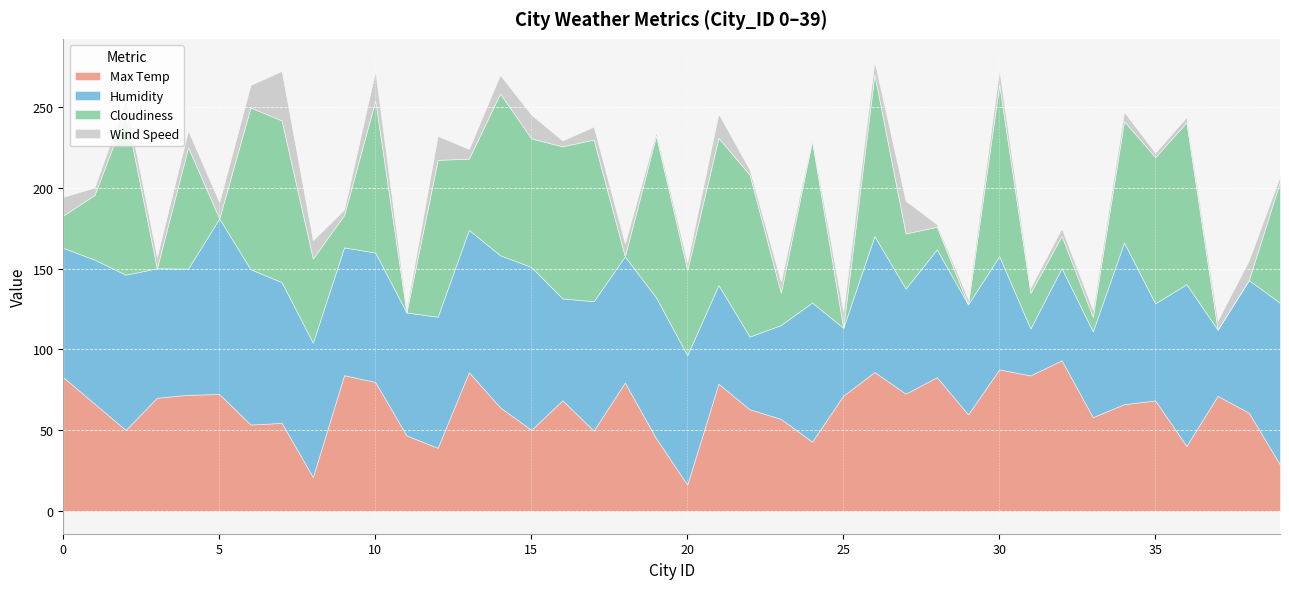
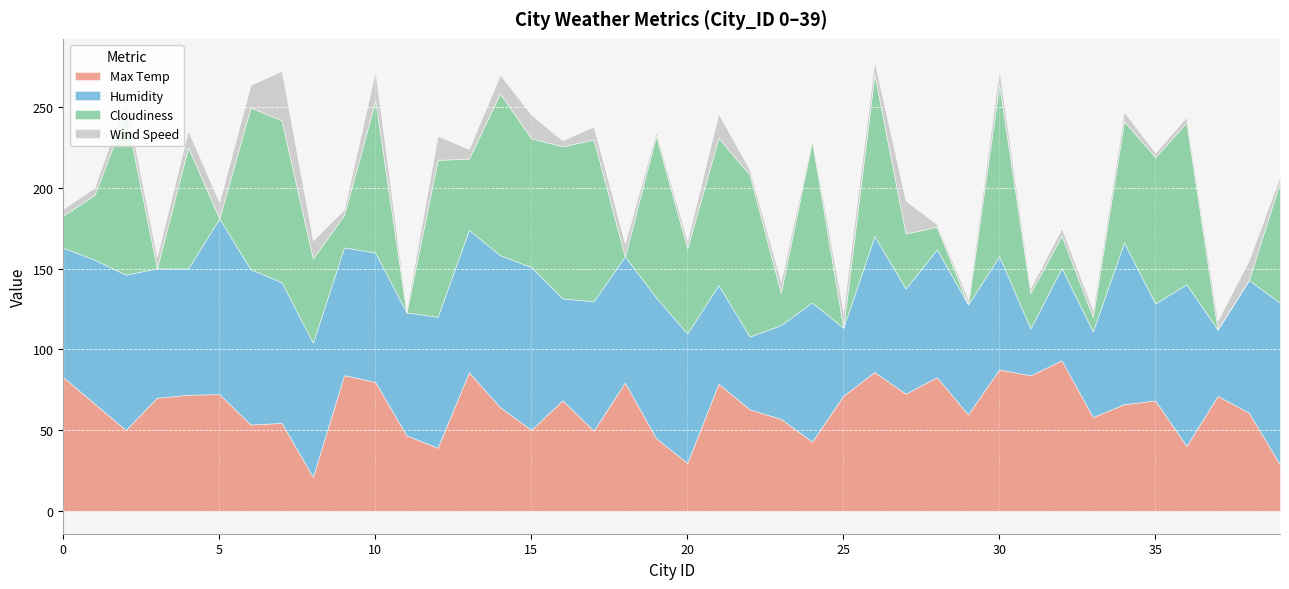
Wind Speed, 0: 12 -> 4
Max Temp, 20: 16 -> 30
